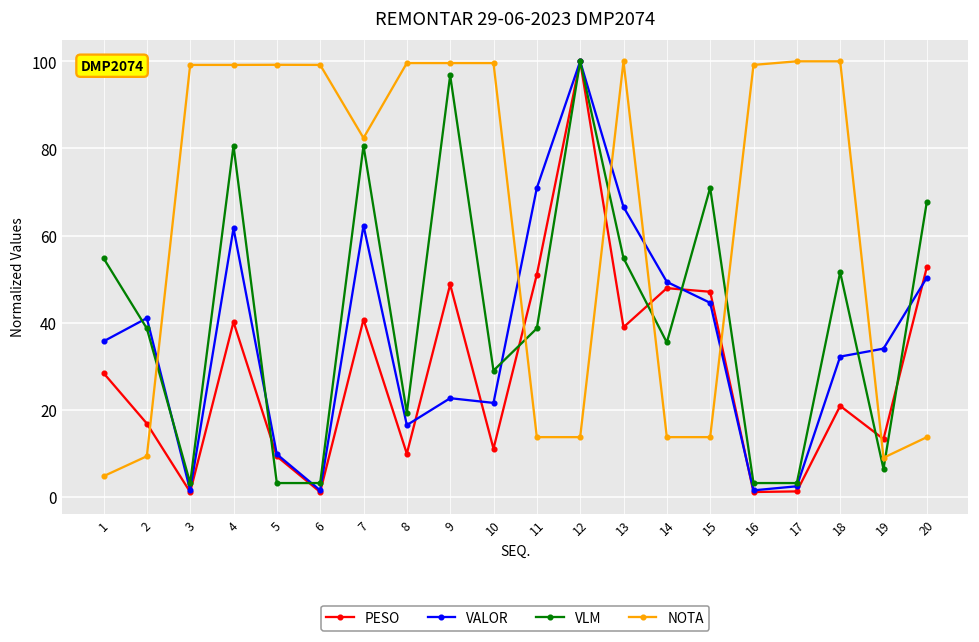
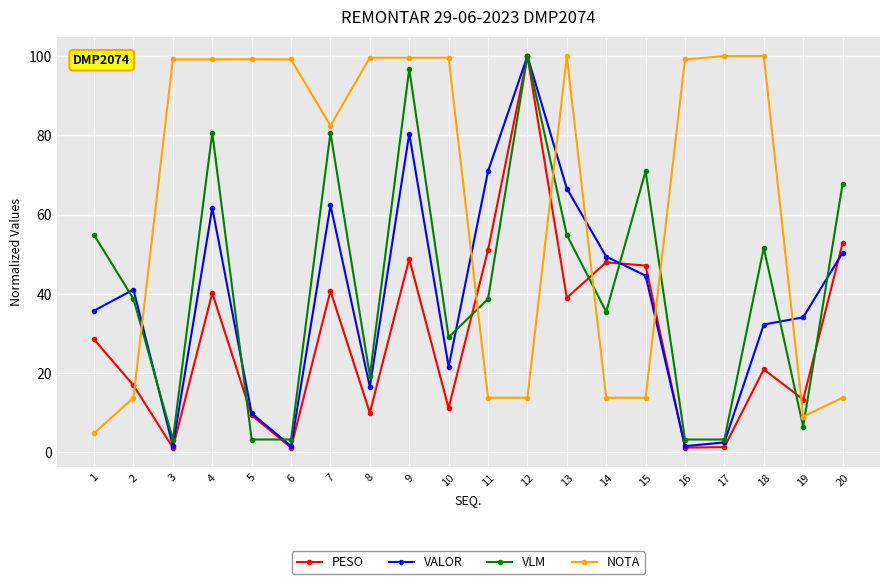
NOTA, 2: 9 -> 14
VALOR, 9: 23 -> 80
